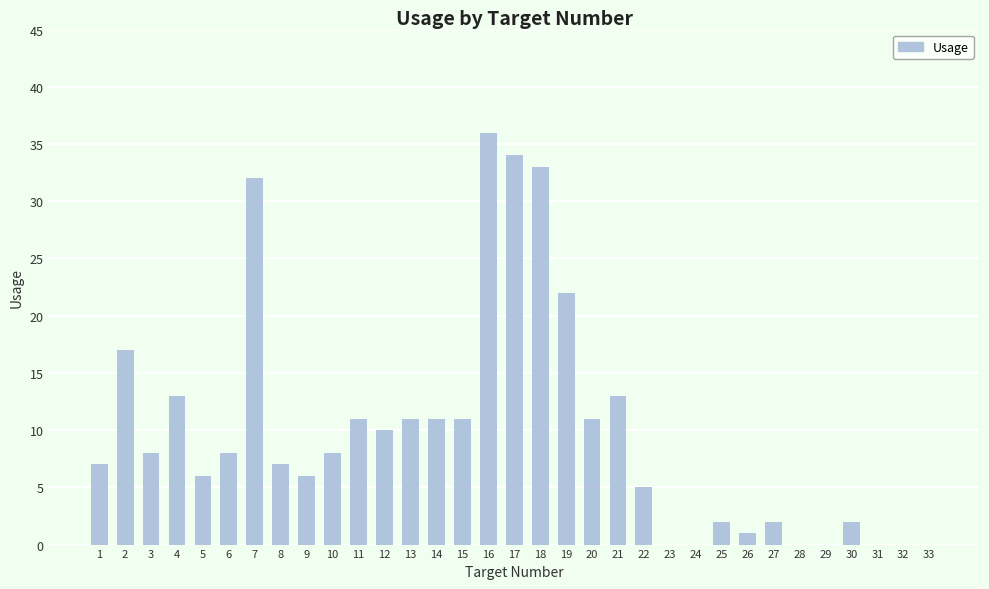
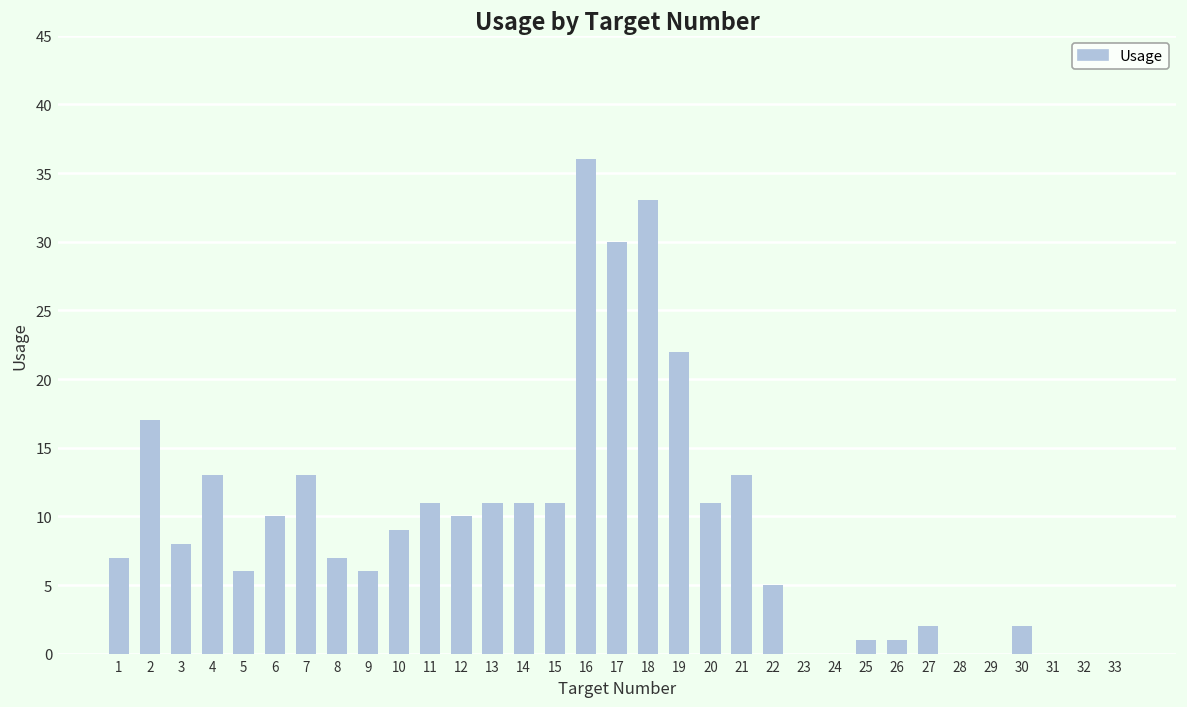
6: 8 -> 10
7: 32 -> 13
10: 8 -> 9
17: 34 -> 30
25: 2 -> 1
